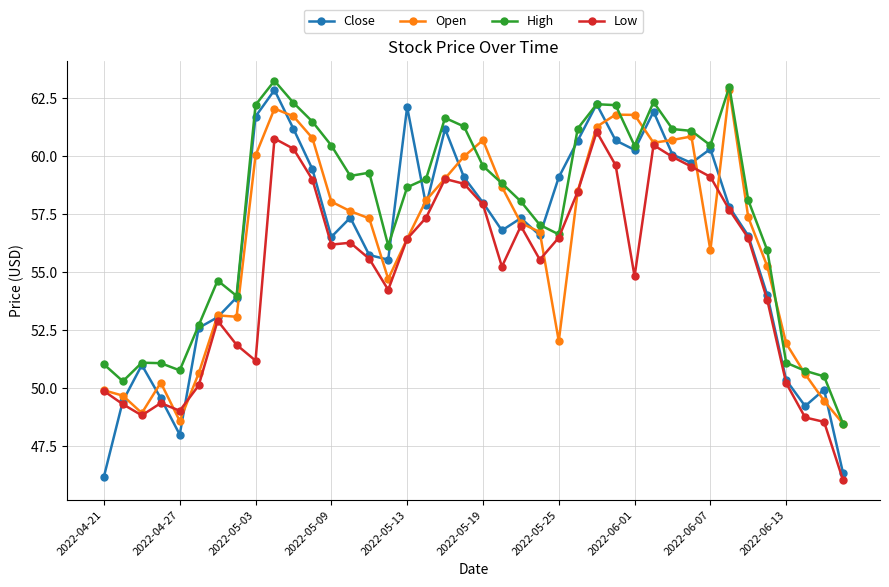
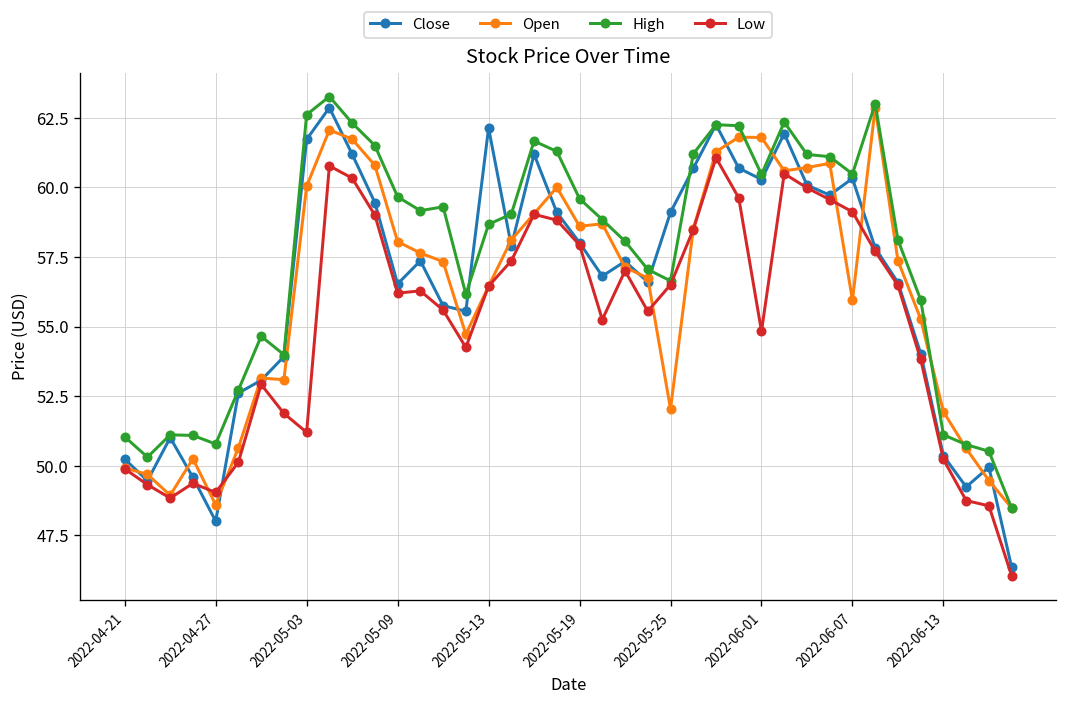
Close, 2022-04-21: 46.2 -> 50.2
High, 2022-05-03: 62.2 -> 62.6
High, 2022-05-09: 60.5 -> 59.7
Open, 2022-05-19: 60.7 -> 58.6
